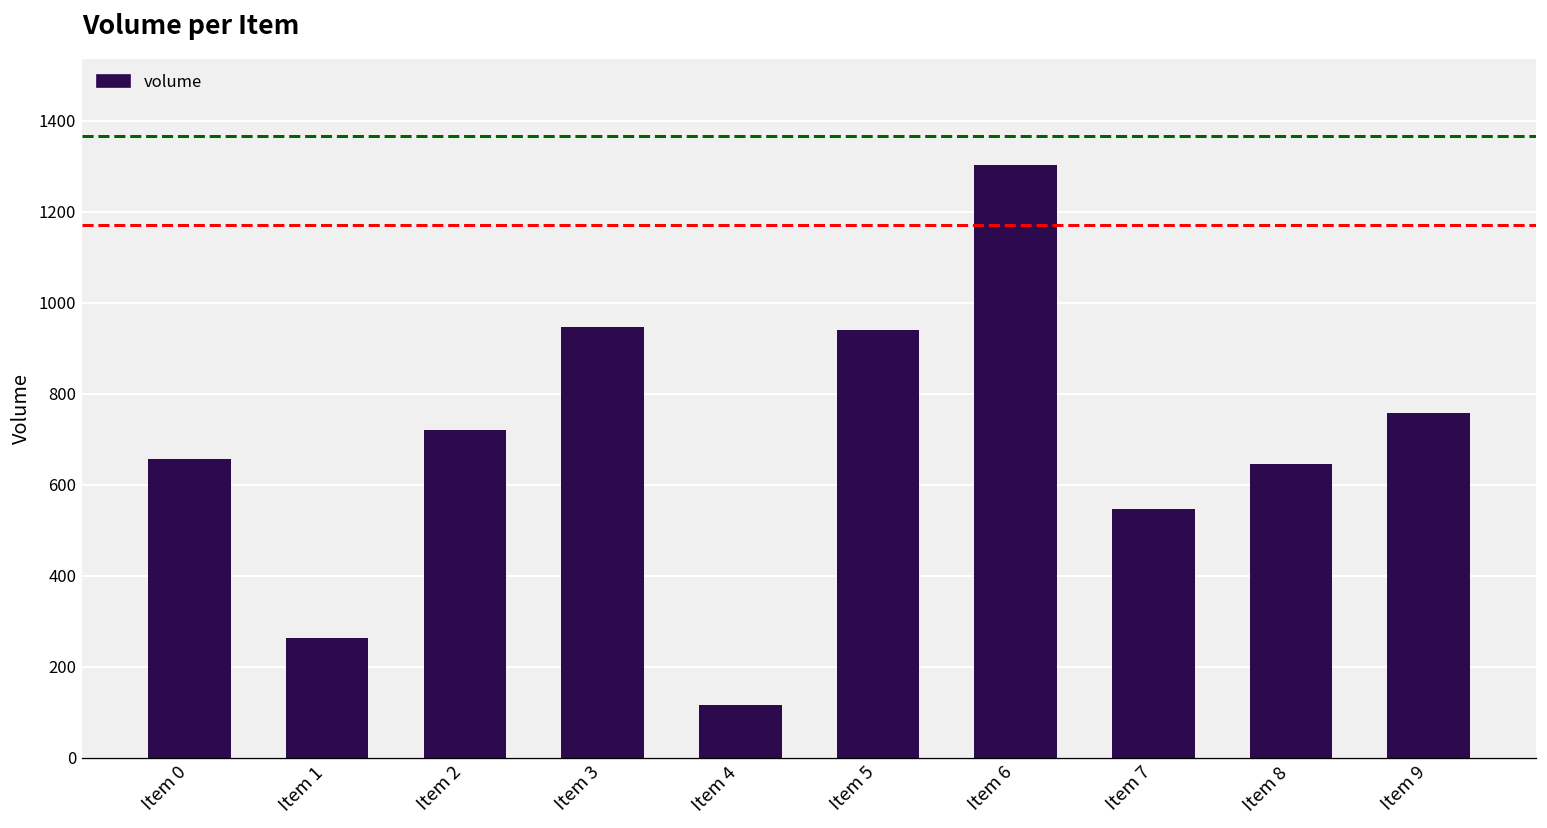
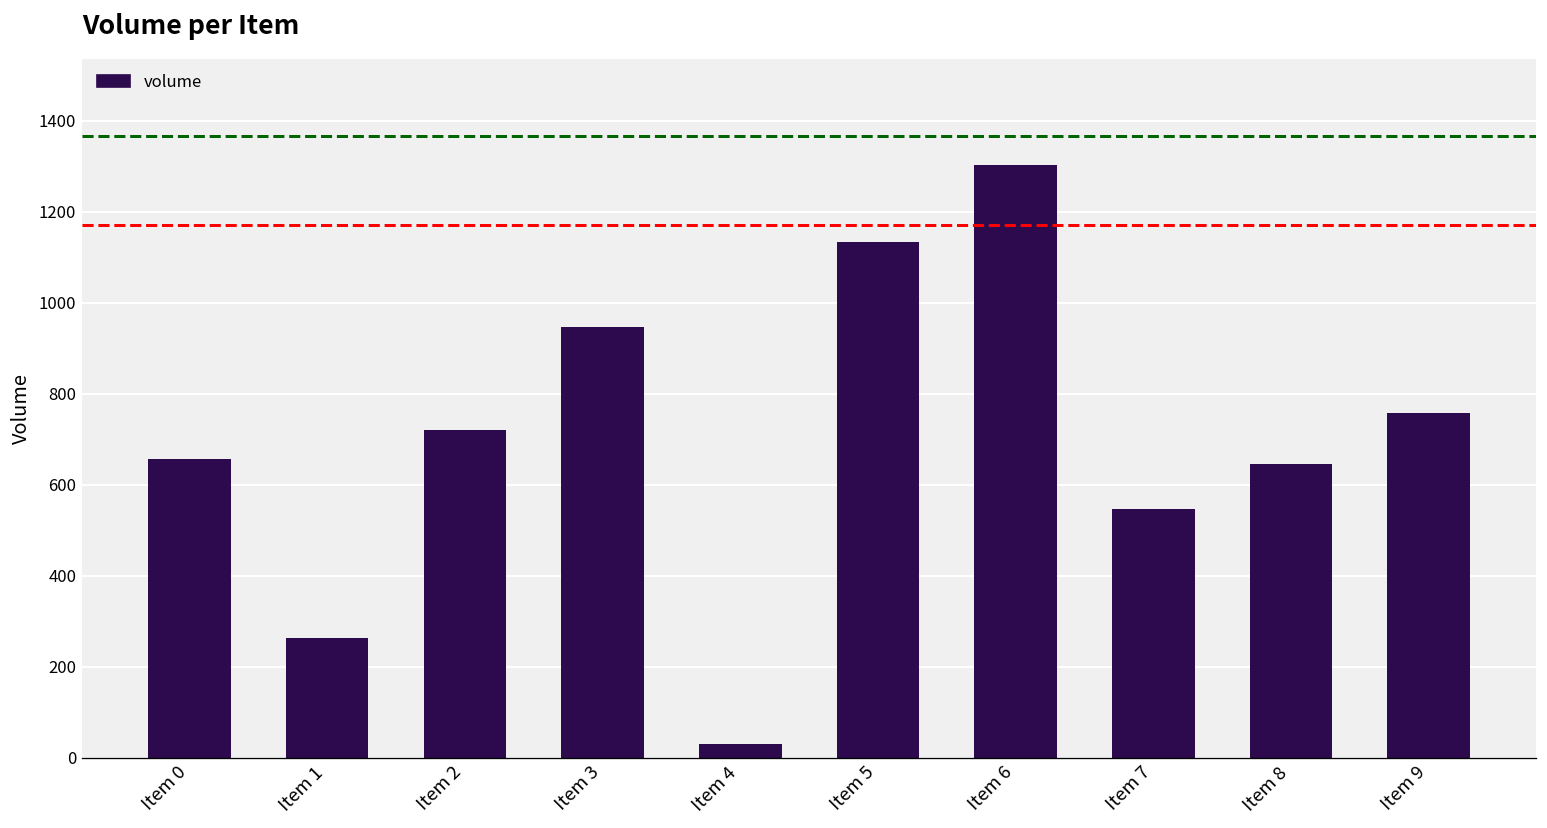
Item 4: 120 -> 30
Item 5: 940 -> 1130
